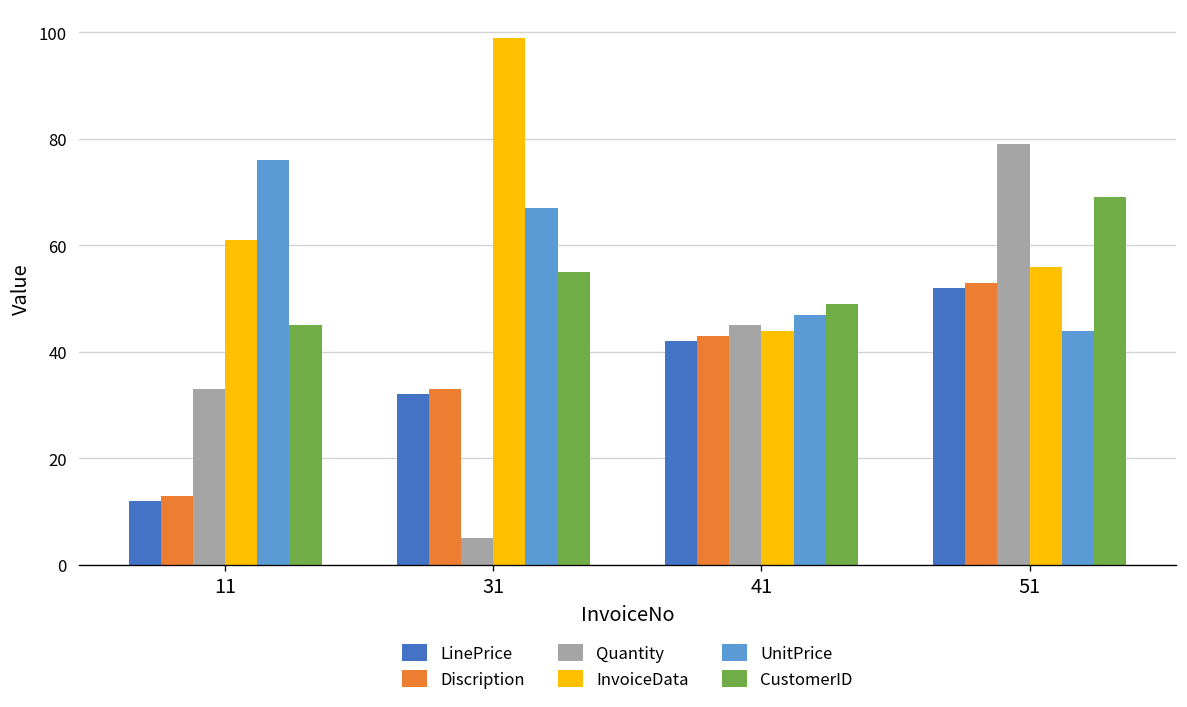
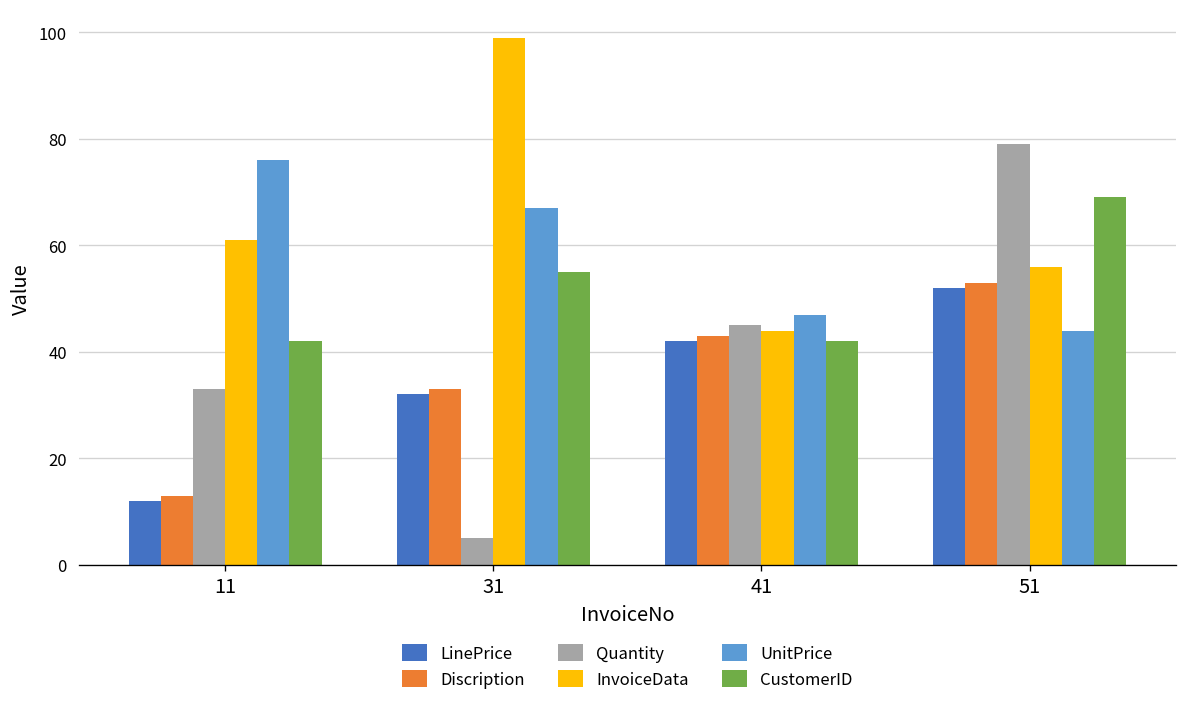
CustomerID, 11: 45 -> 42
CustomerID, 41: 49 -> 42
